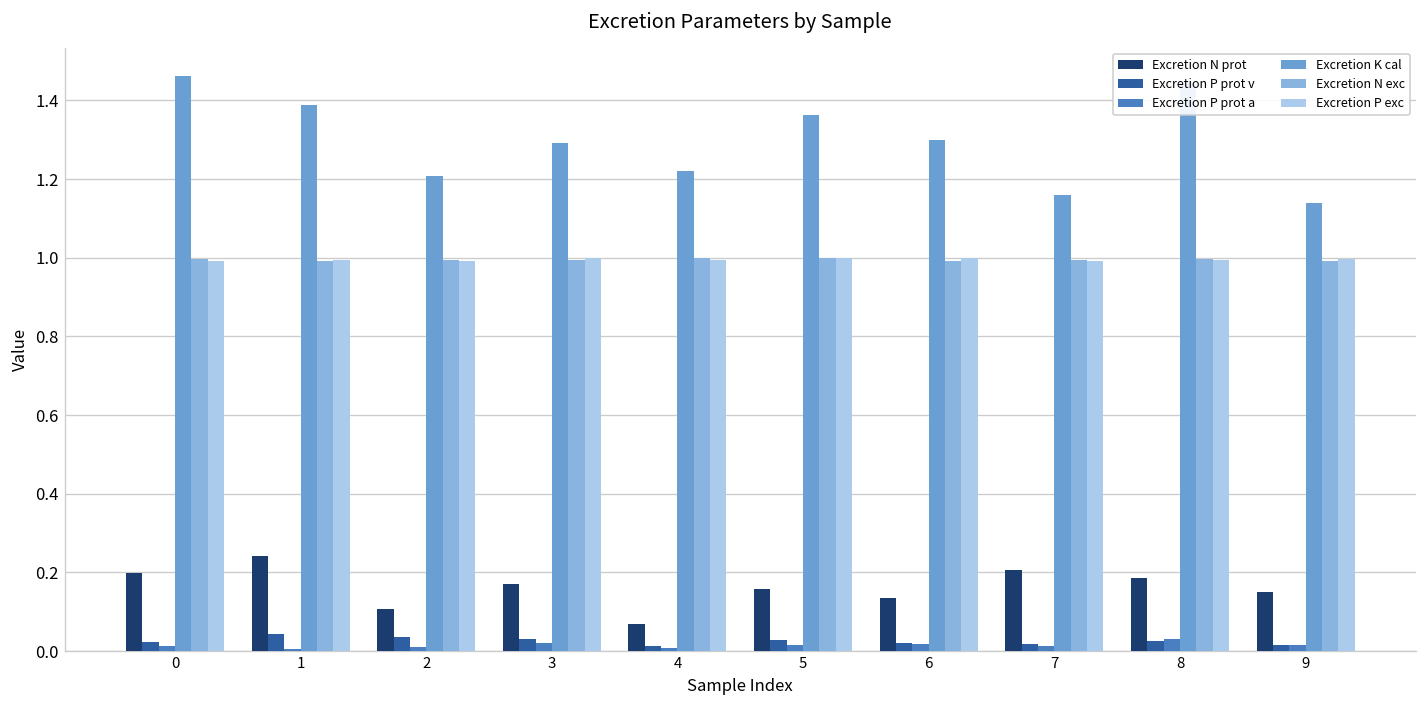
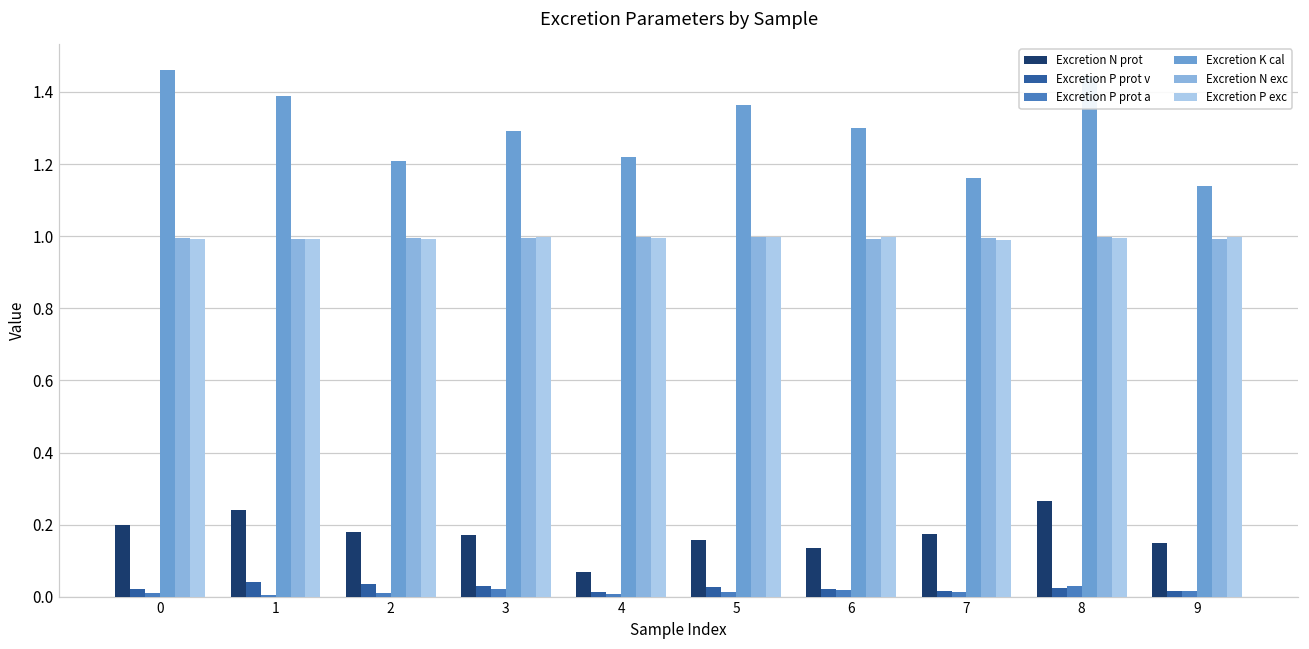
Excretion N prot, 2: 0.11 -> 0.18
Excretion N prot, 7: 0.21 -> 0.18
Excretion N prot, 8: 0.19 -> 0.27
